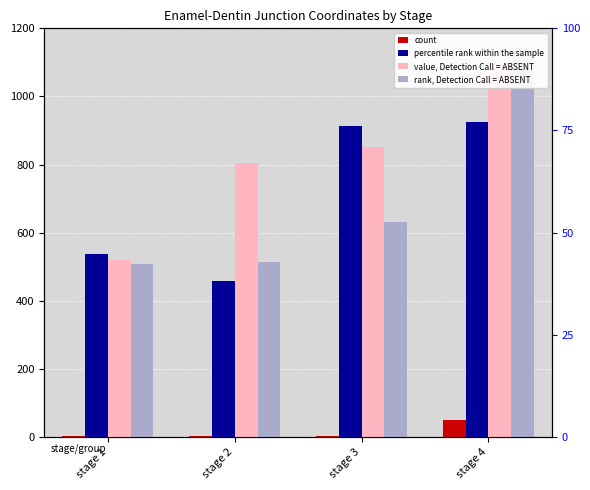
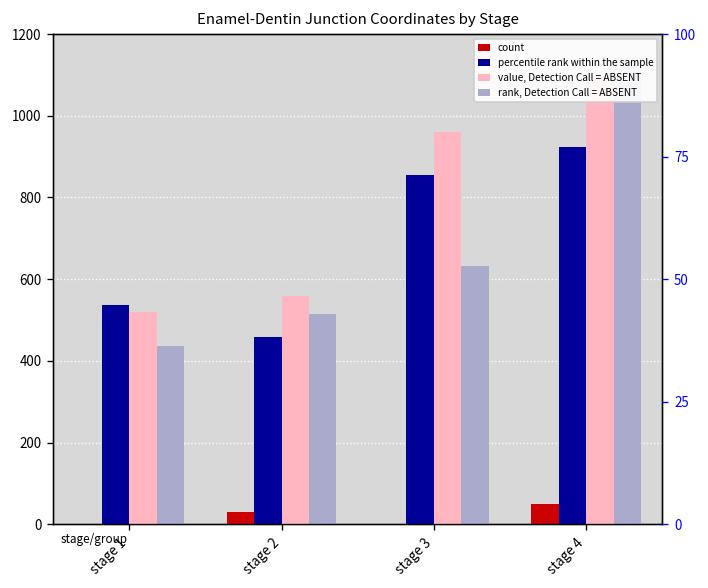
rank, Detection Call = ABSENT, stage 1: 510 -> 440
count, stage 2: 0 -> 30
value, Detection Call = ABSENT, stage 2: 800 -> 560
percentile rank within the sample, stage 3: 910 -> 850
value, Detection Call = ABSENT, stage 3: 850 -> 960
